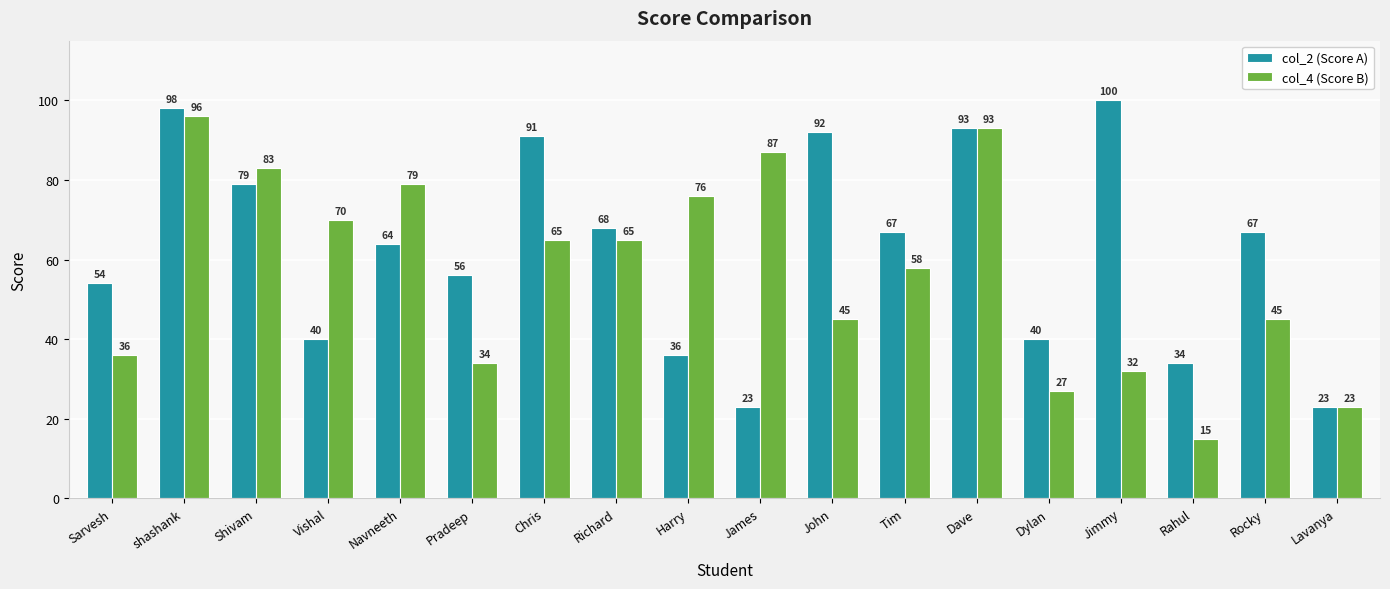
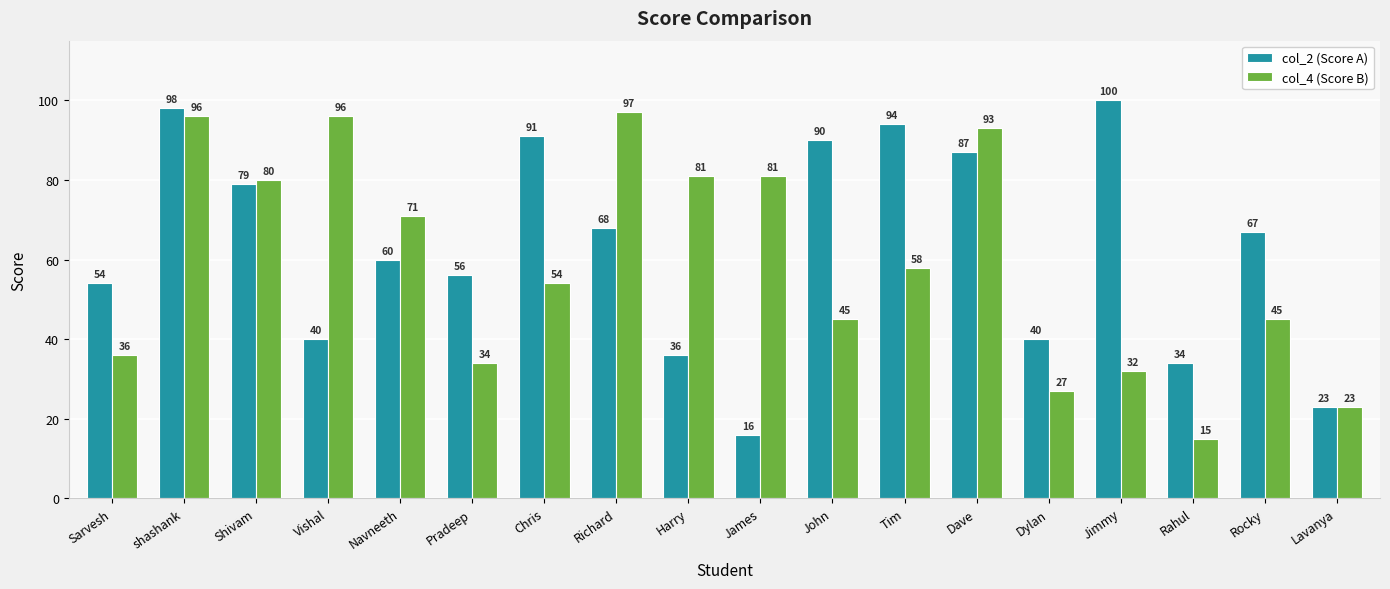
col_4 (Score B), Shivam: 83 -> 80
col_4 (Score B), Vishal: 70 -> 96
col_2 (Score A), Navneeth: 64 -> 60
col_4 (Score B), Navneeth: 79 -> 71
col_4 (Score B), Chris: 65 -> 54
col_4 (Score B), Richard: 65 -> 97
col_4 (Score B), Harry: 76 -> 81
col_2 (Score A), James: 23 -> 16
col_4 (Score B), James: 87 -> 81
col_2 (Score A), John: 92 -> 90
col_2 (Score A), Tim: 67 -> 94
col_2 (Score A), Dave: 93 -> 87
